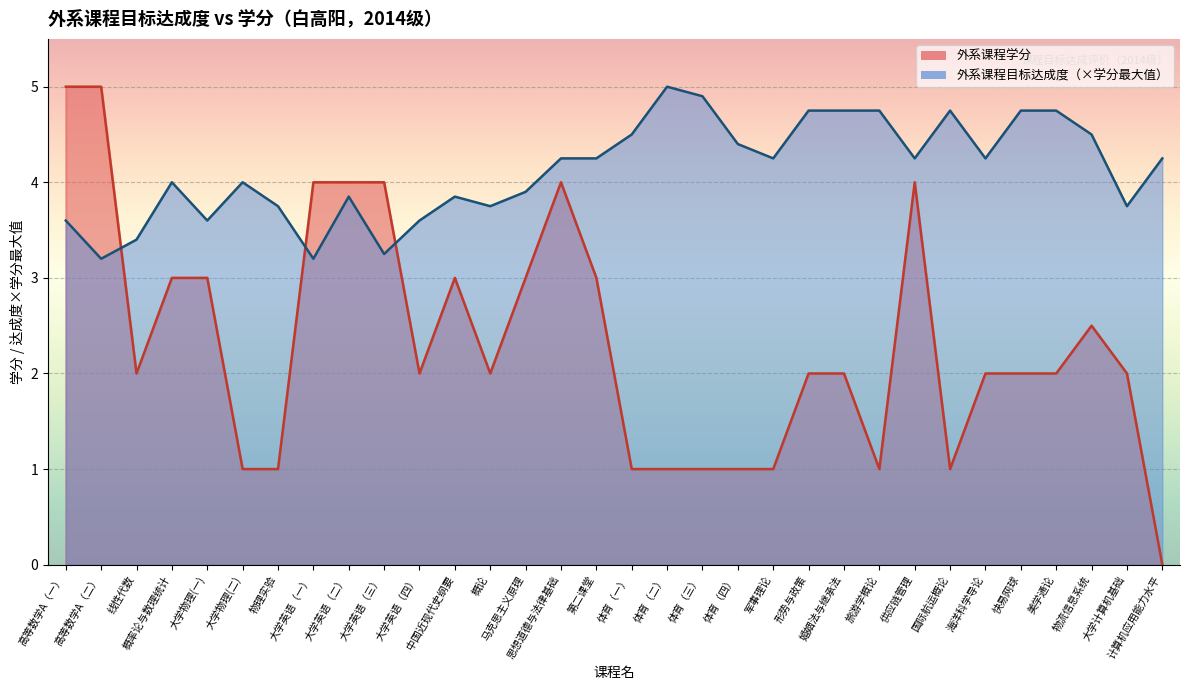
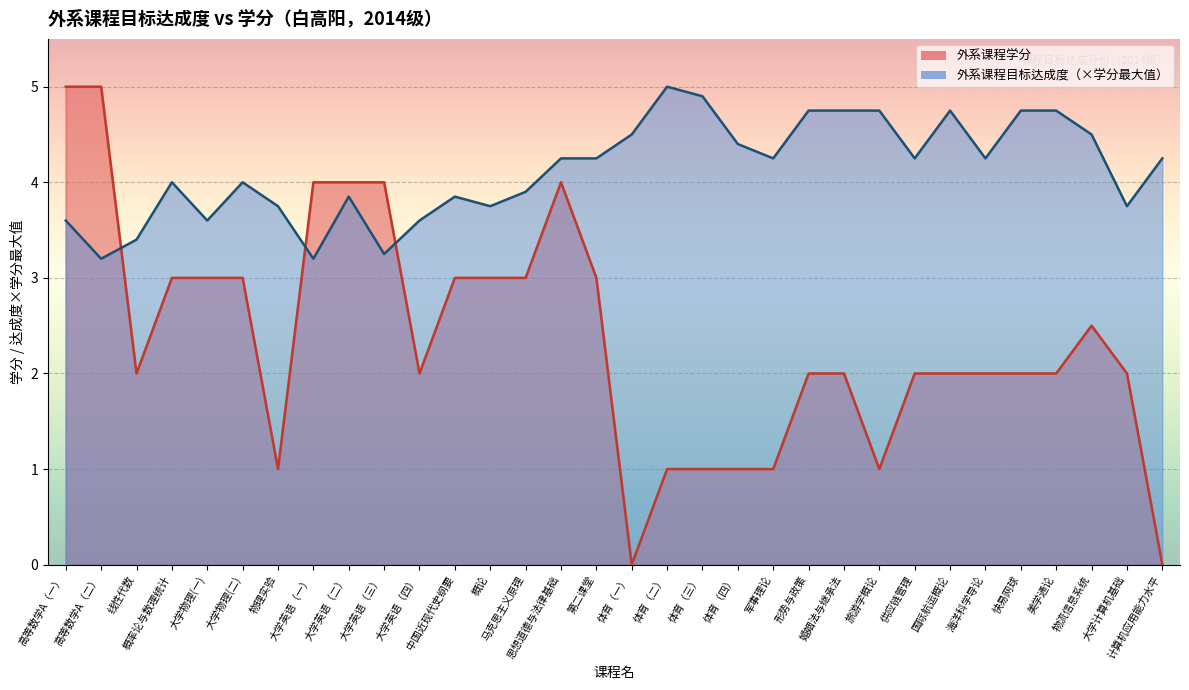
外系课程学分, 大学物理(二): 1 -> 3
外系课程学分, 概论: 2 -> 3
外系课程学分, 体育（一）: 1 -> 0
外系课程学分, 供应链管理: 4 -> 2
外系课程学分, 国际航运概论: 1 -> 2
